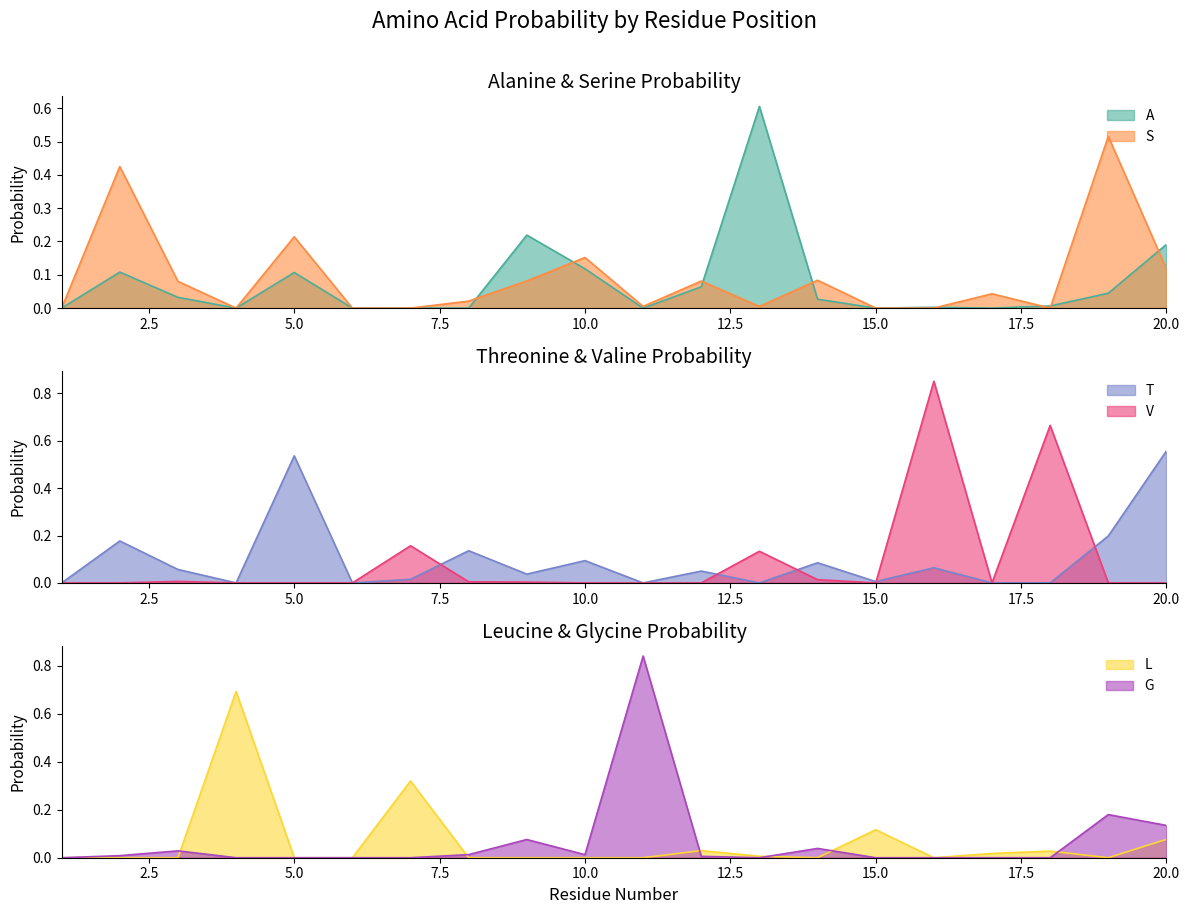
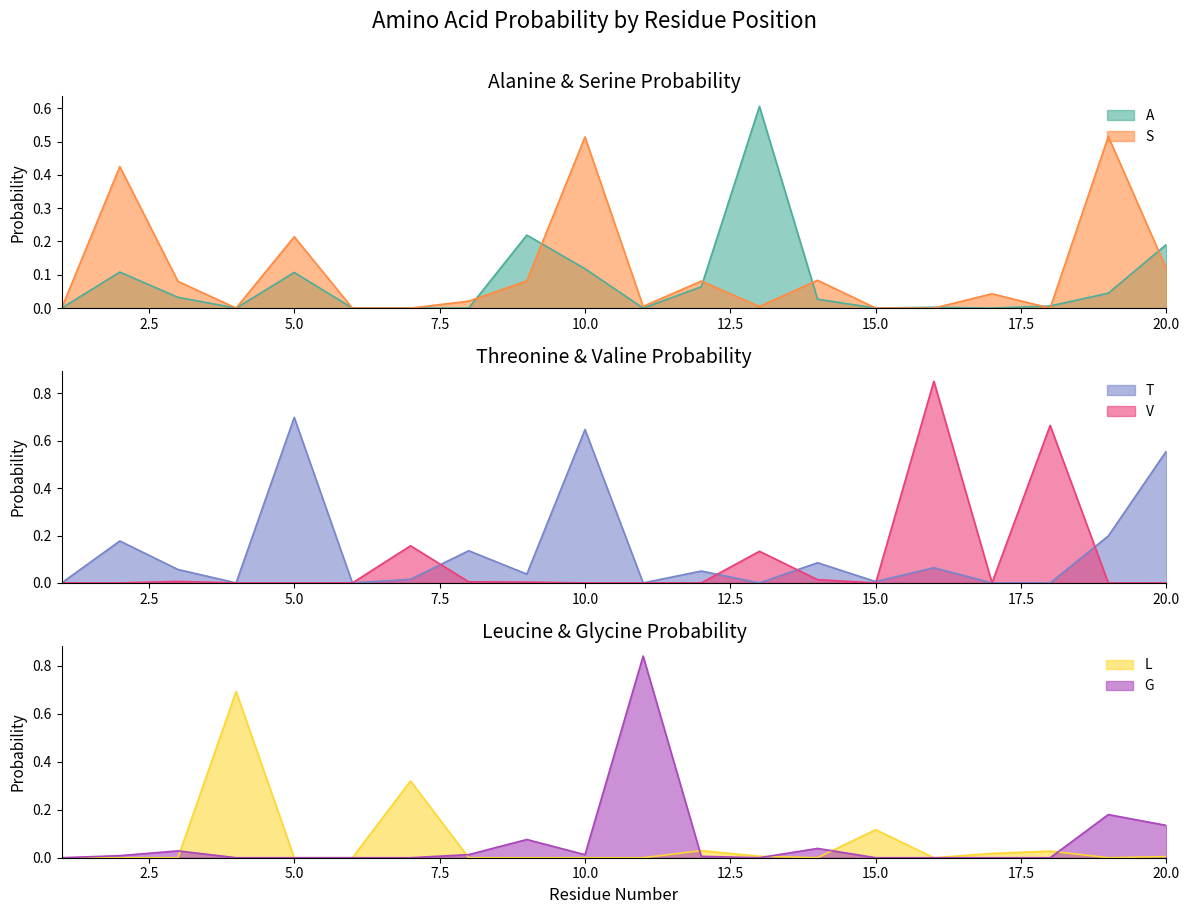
Alanine & Serine Probability, S, 10.0: 0.15 -> 0.51
Threonine & Valine Probability, T, 5.0: 0.54 -> 0.70
Threonine & Valine Probability, T, 10.0: 0.09 -> 0.65
Leucine & Glycine Probability, L, 20.0: 0.08 -> 0.00
